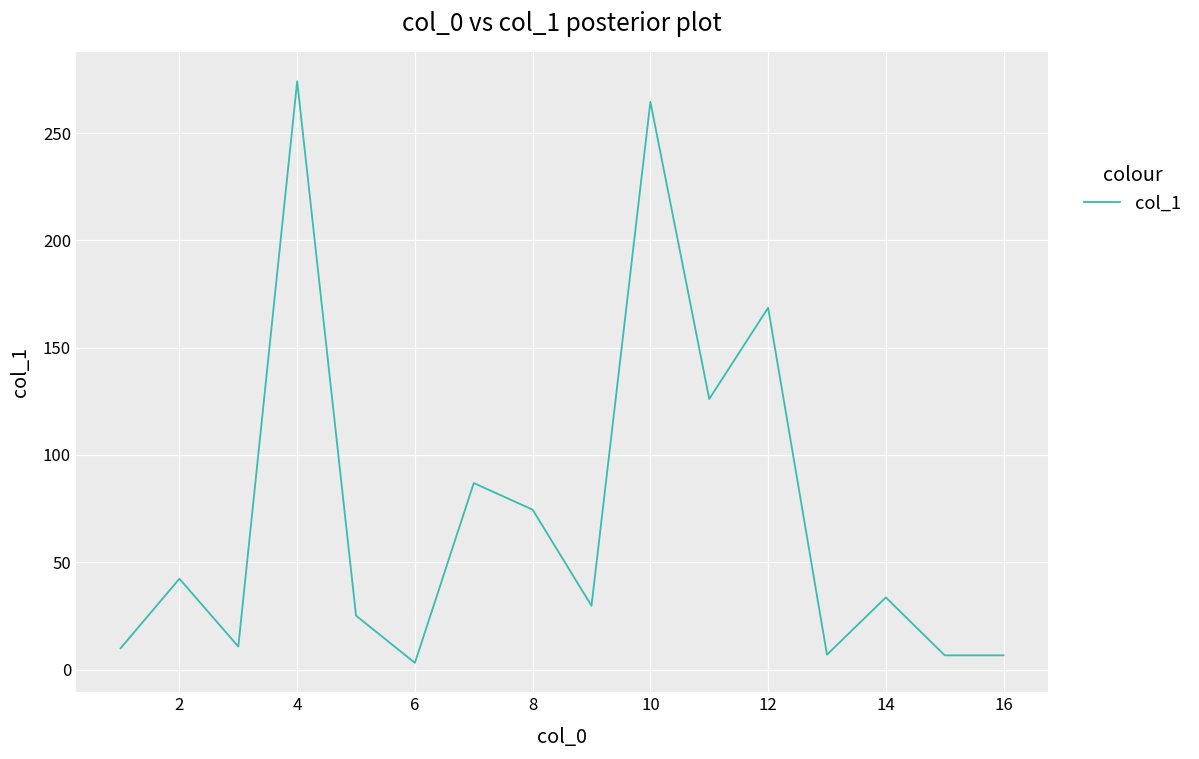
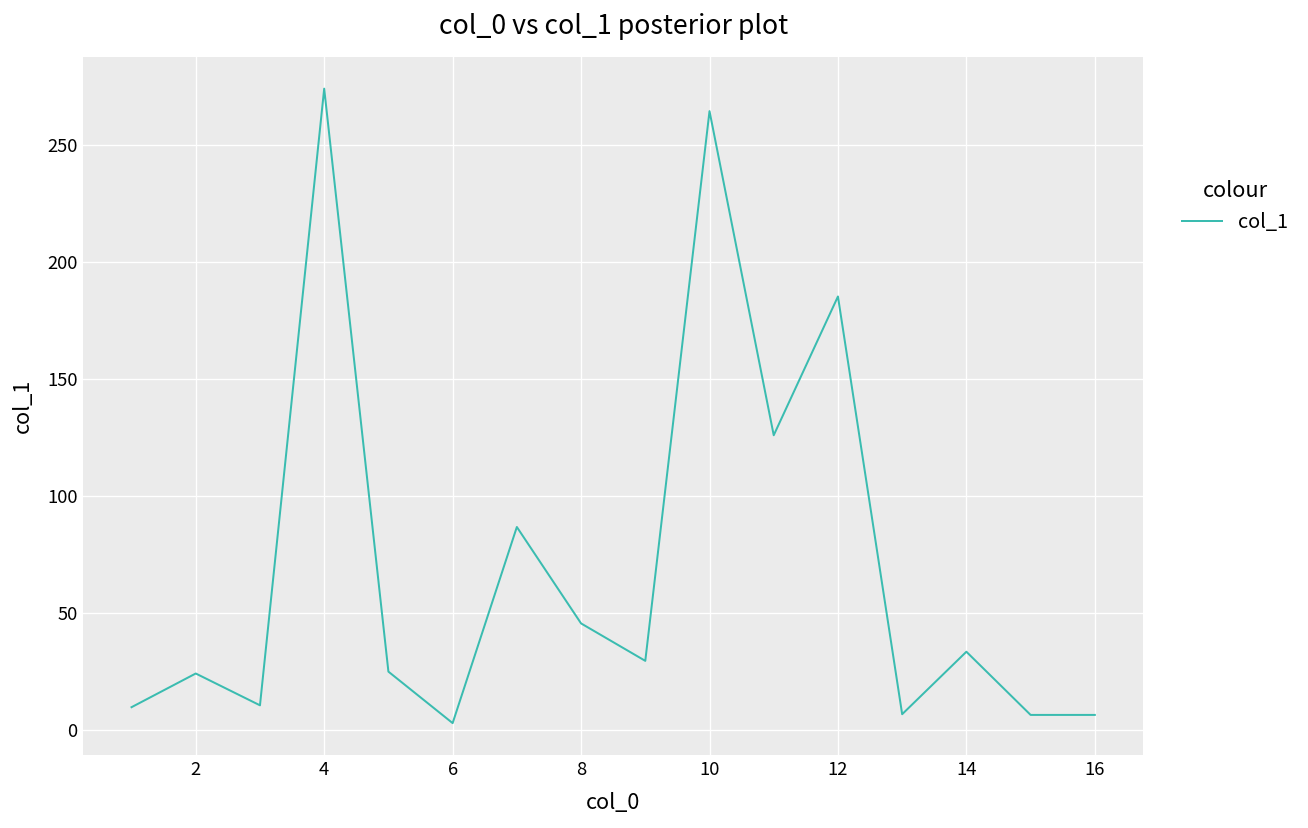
2: 42 -> 24
8: 75 -> 46
12: 169 -> 185
